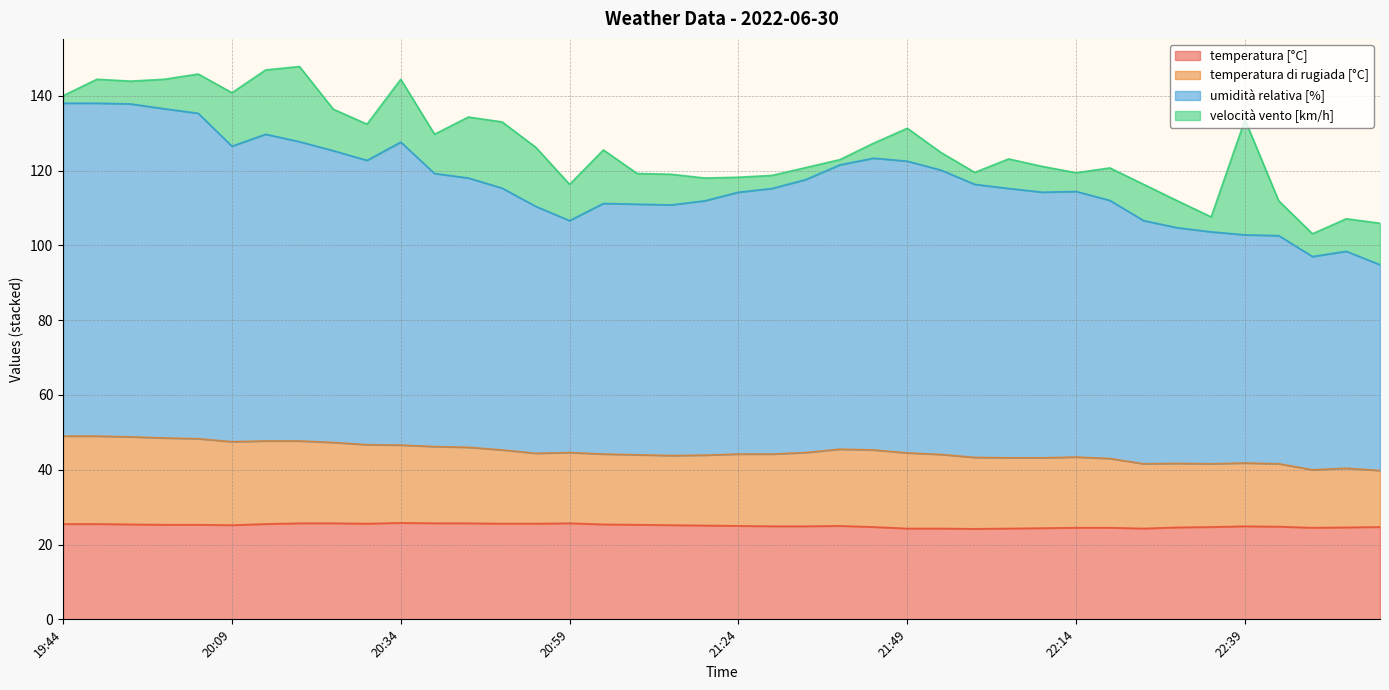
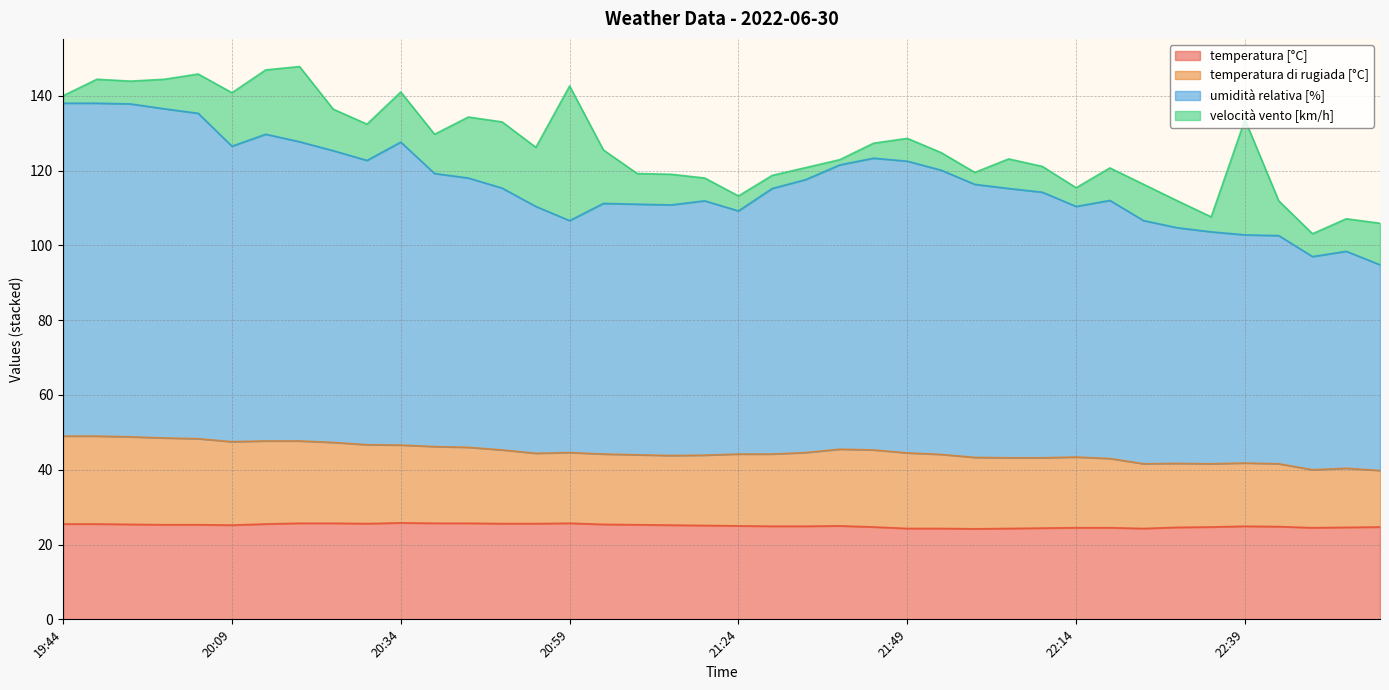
velocità vento [km/h], 20:34: 17 -> 13
velocità vento [km/h], 20:59: 10 -> 36
umidità relativa [%], 21:24: 70 -> 65
velocità vento [km/h], 21:49: 9 -> 6
umidità relativa [%], 22:14: 71 -> 67
